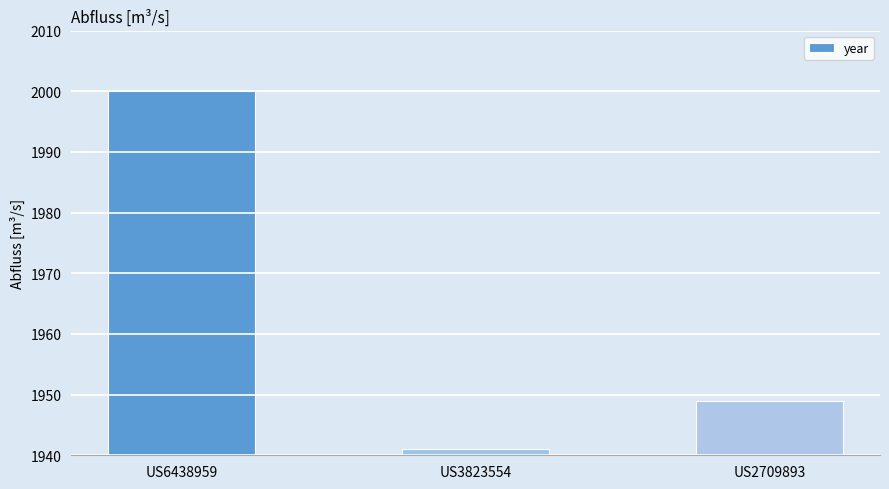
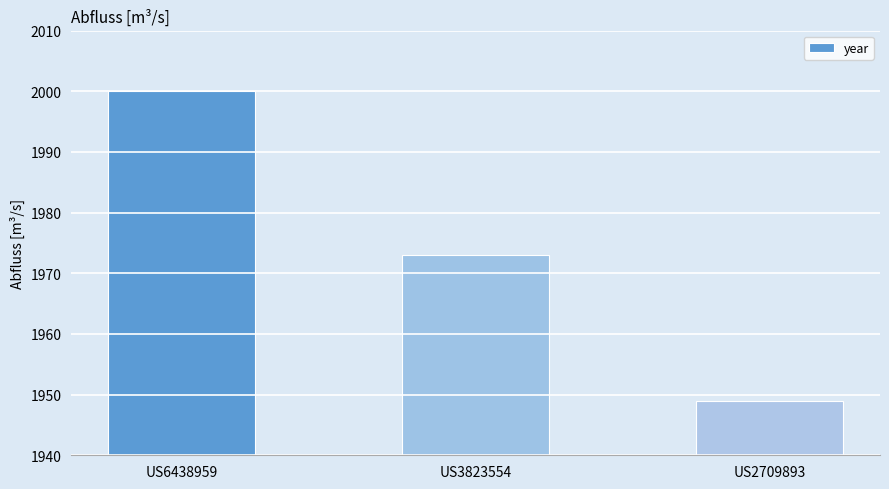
US3823554: 1941 -> 1973
